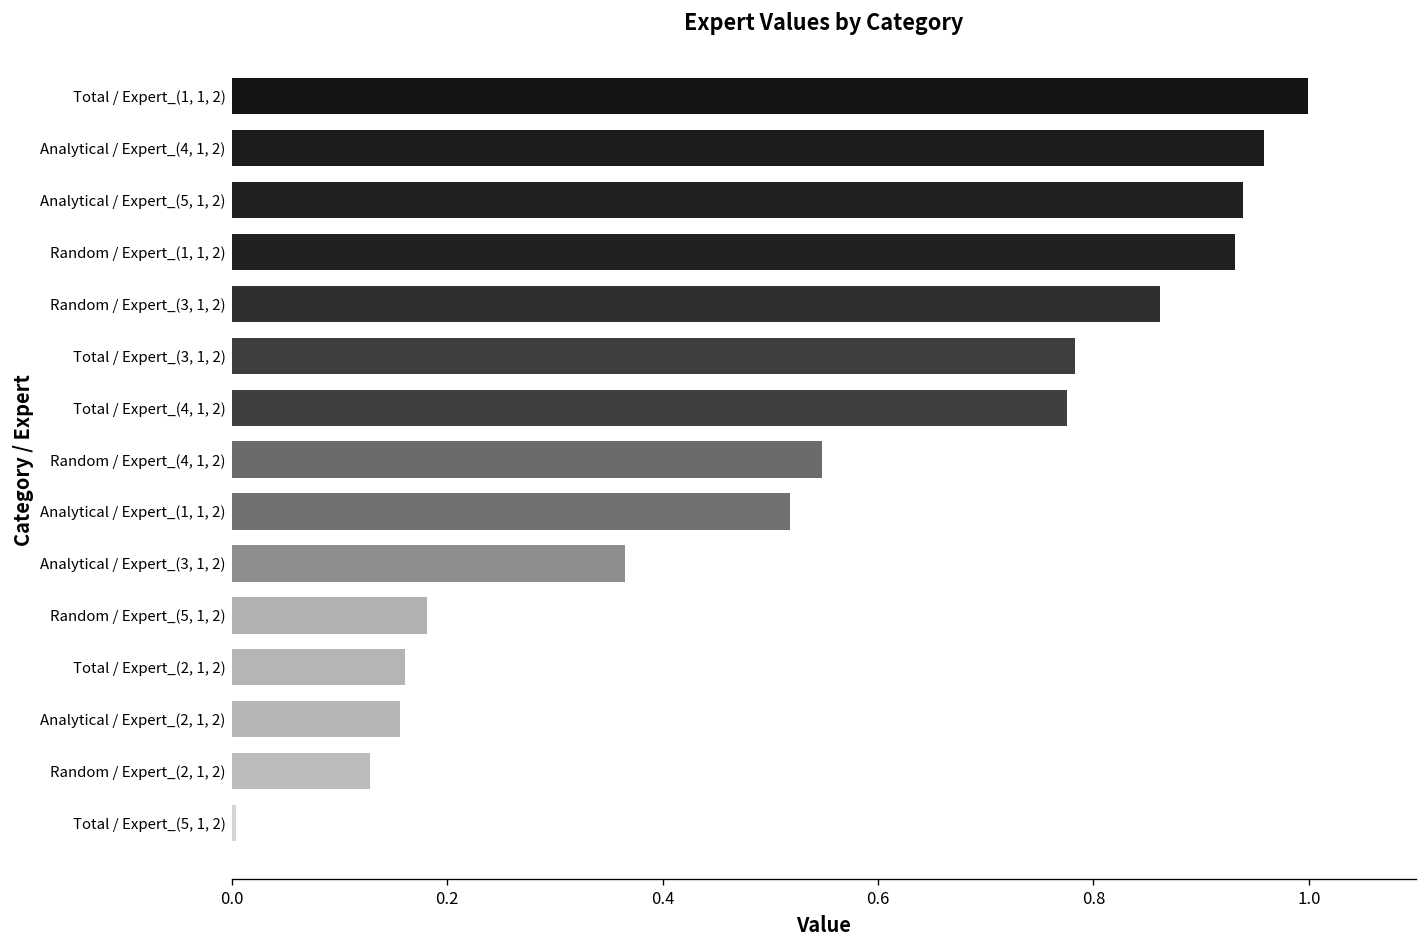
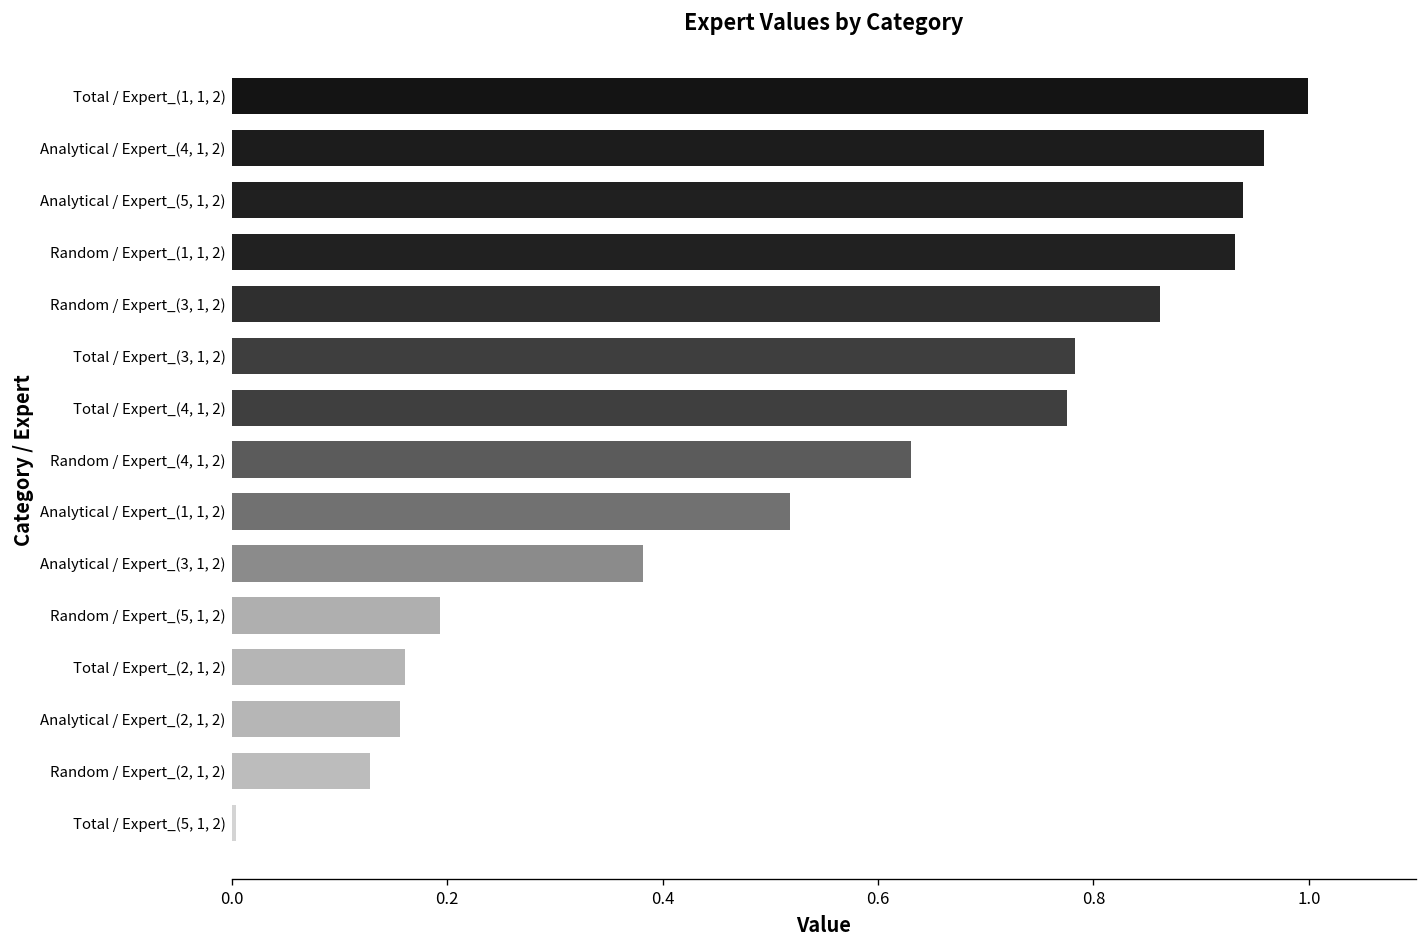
Random / Expert_(4, 1, 2): 0.55 -> 0.63
Analytical / Expert_(3, 1, 2): 0.37 -> 0.38
Random / Expert_(5, 1, 2): 0.18 -> 0.19
